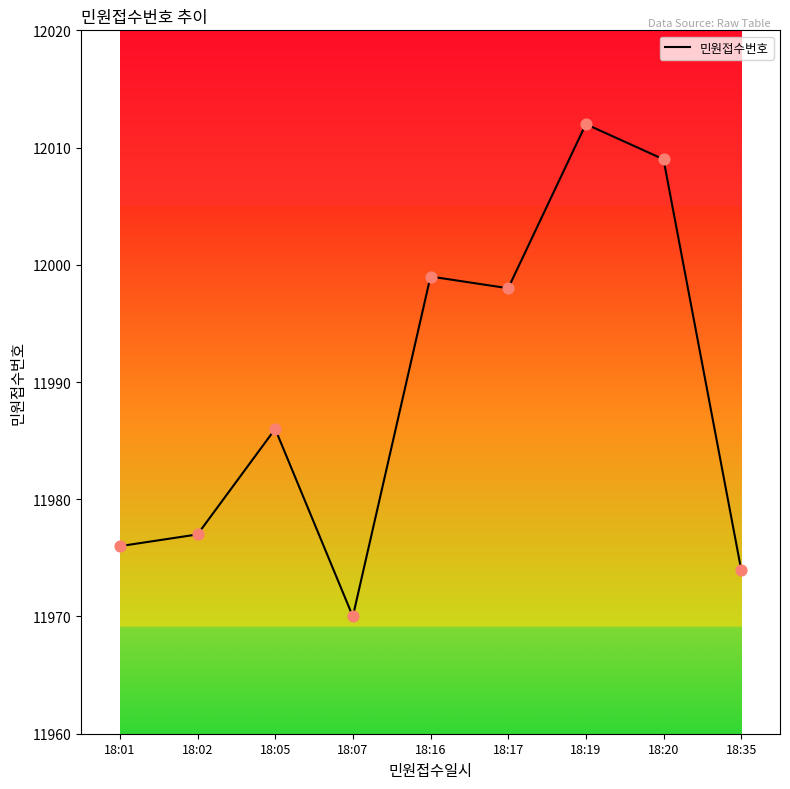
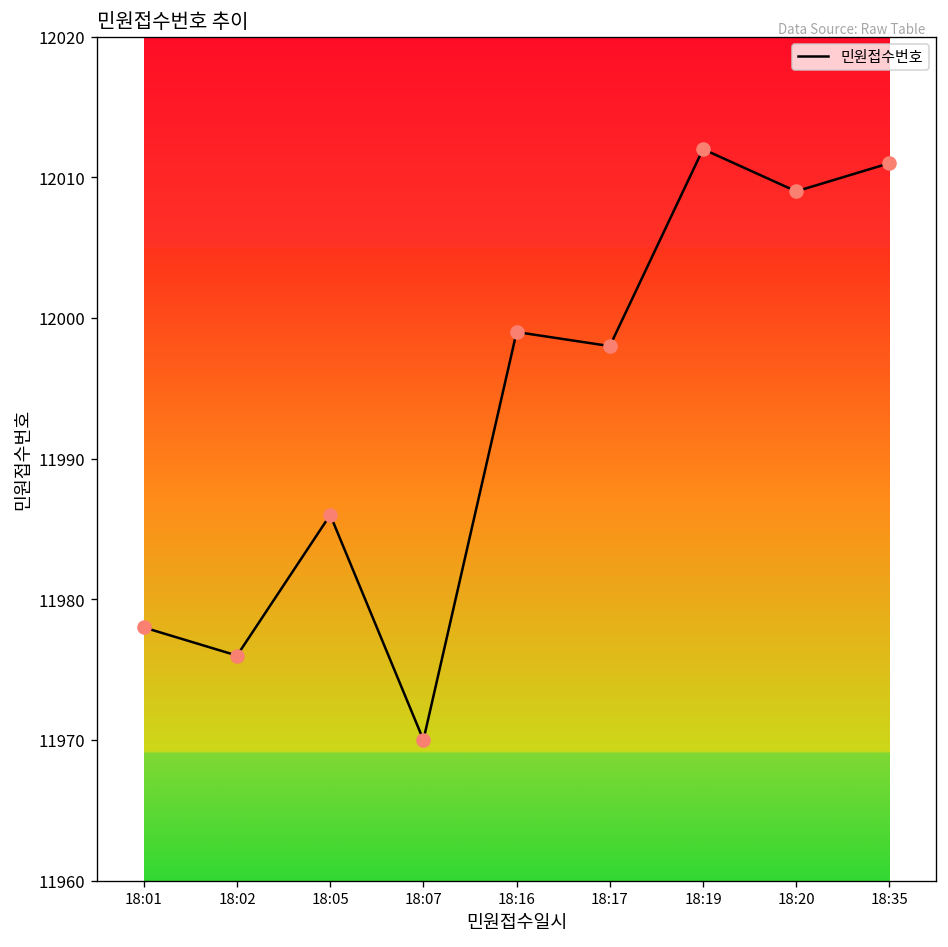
18:01: 11976 -> 11978
18:02: 11977 -> 11976
18:35: 11974 -> 12011
